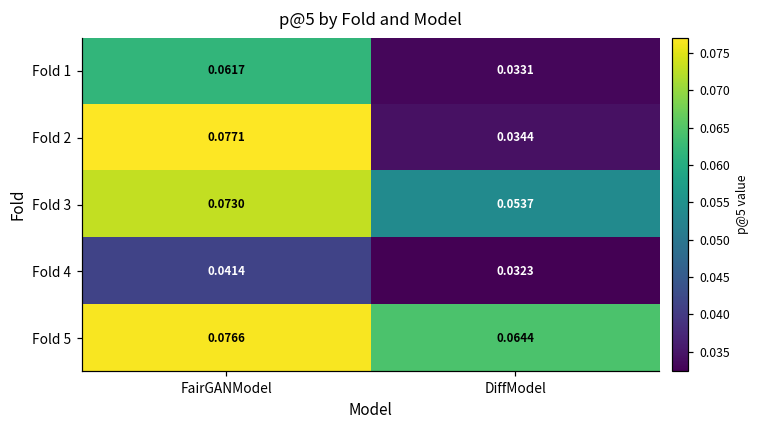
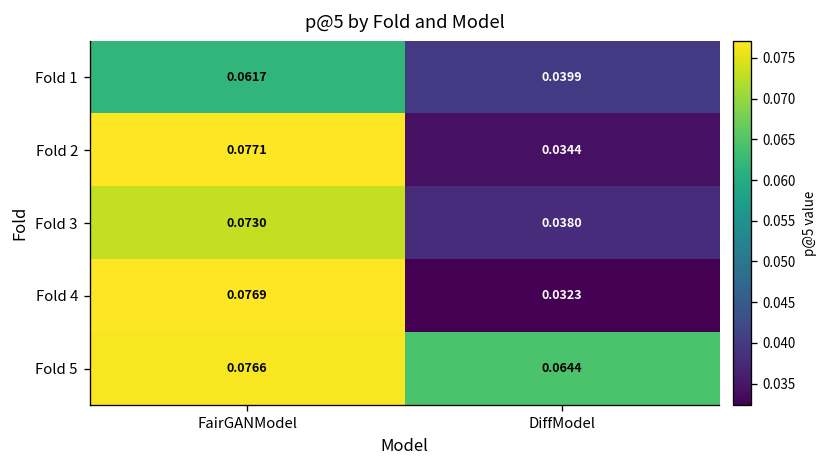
Fold 1, DiffModel: 0.0331 -> 0.0399
Fold 3, DiffModel: 0.0537 -> 0.0380
Fold 4, FairGANModel: 0.0414 -> 0.0769
